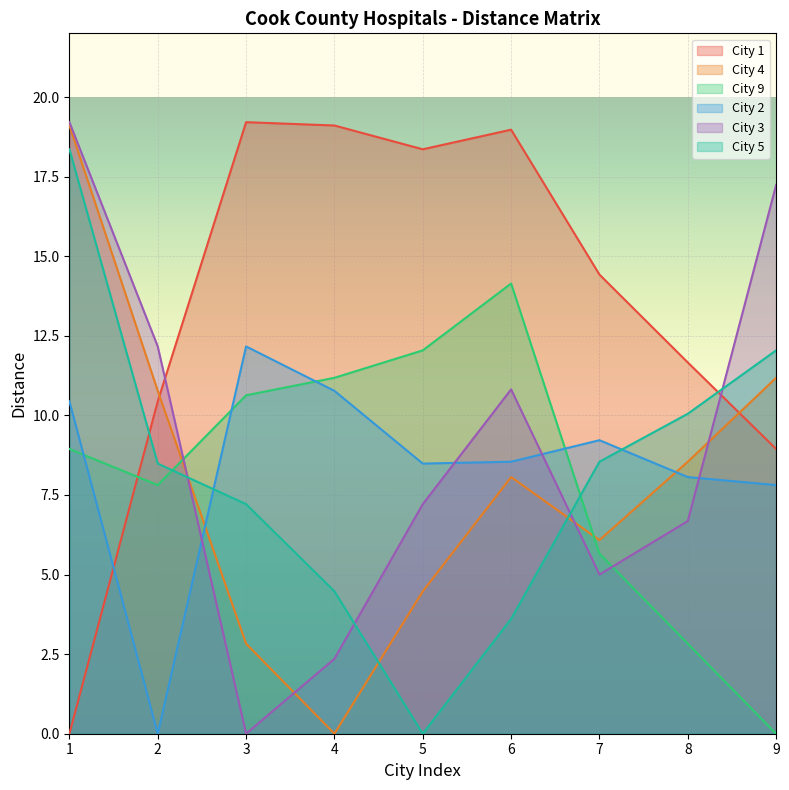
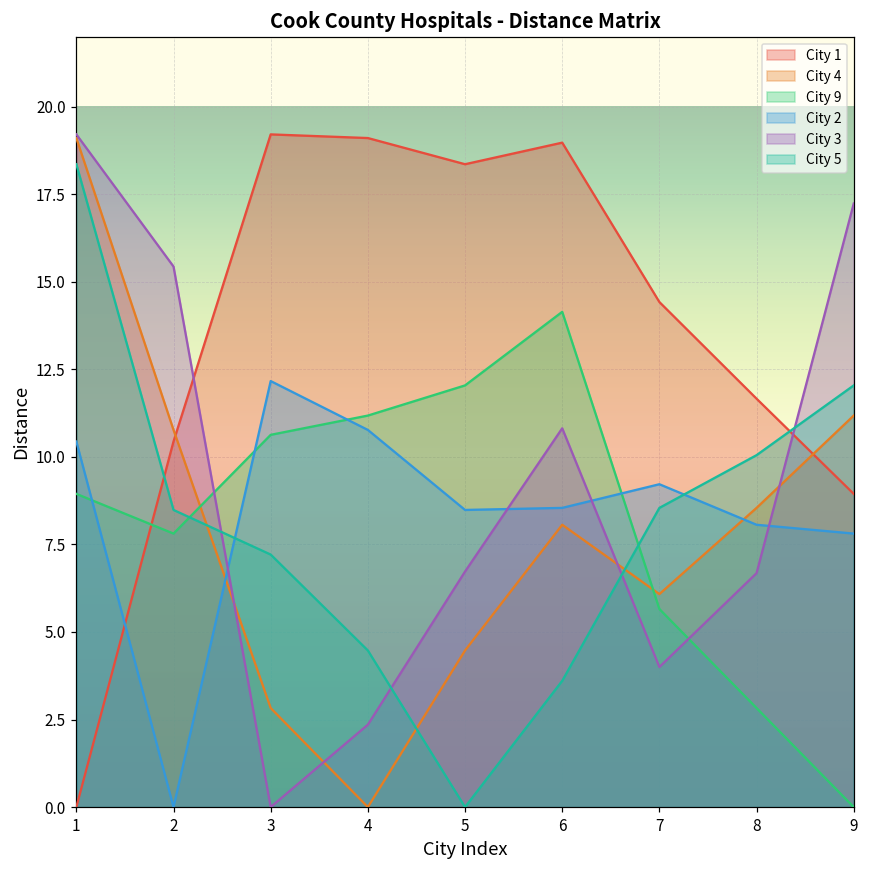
City 3, 2: 12.2 -> 15.4
City 3, 5: 7.2 -> 6.7
City 3, 7: 5 -> 4
